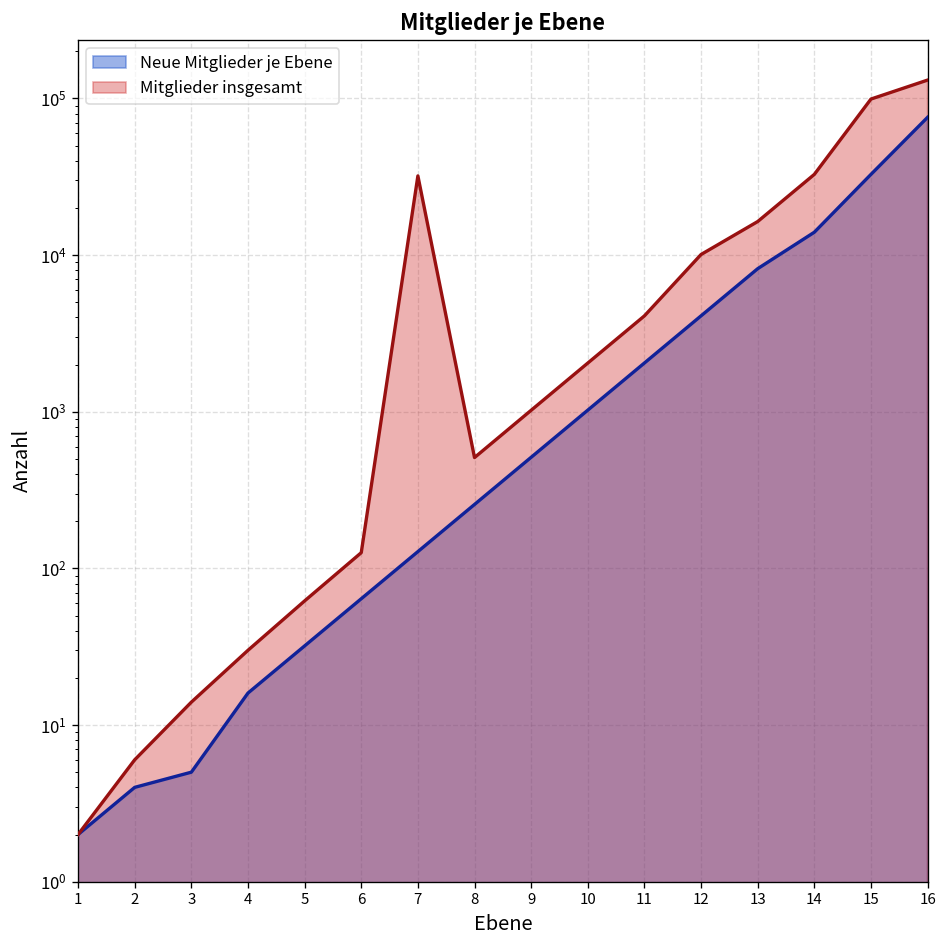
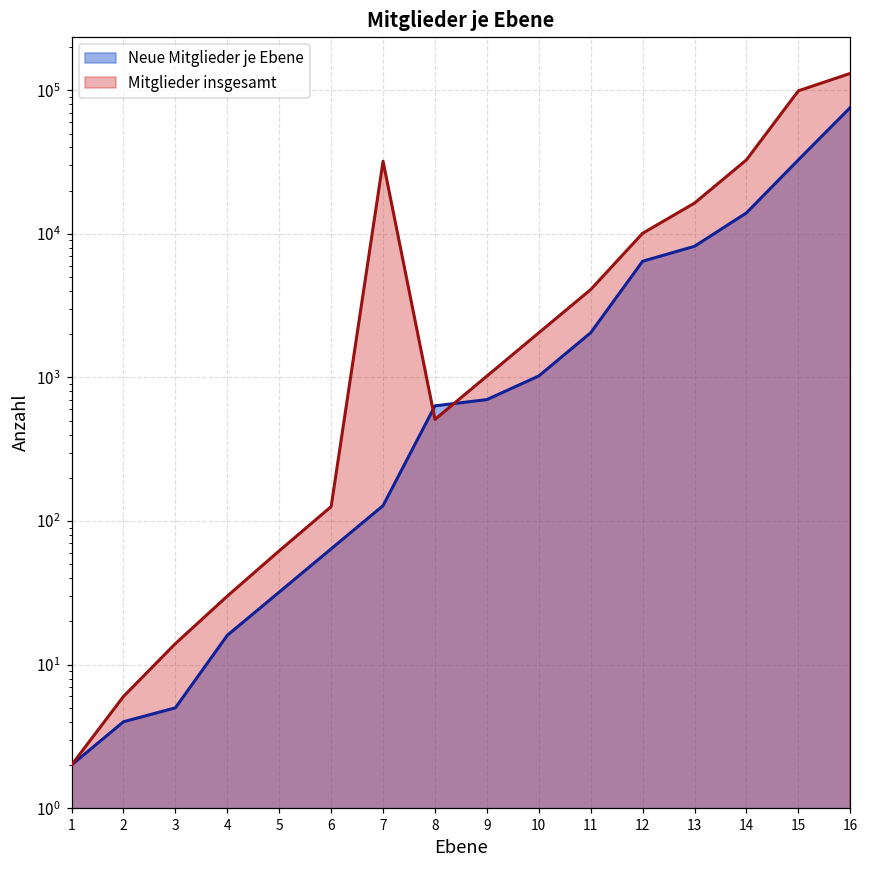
Neue Mitglieder je Ebene, 8: 260 -> 600
Neue Mitglieder je Ebene, 9: 510 -> 700
Neue Mitglieder je Ebene, 12: 4100 -> 6000
